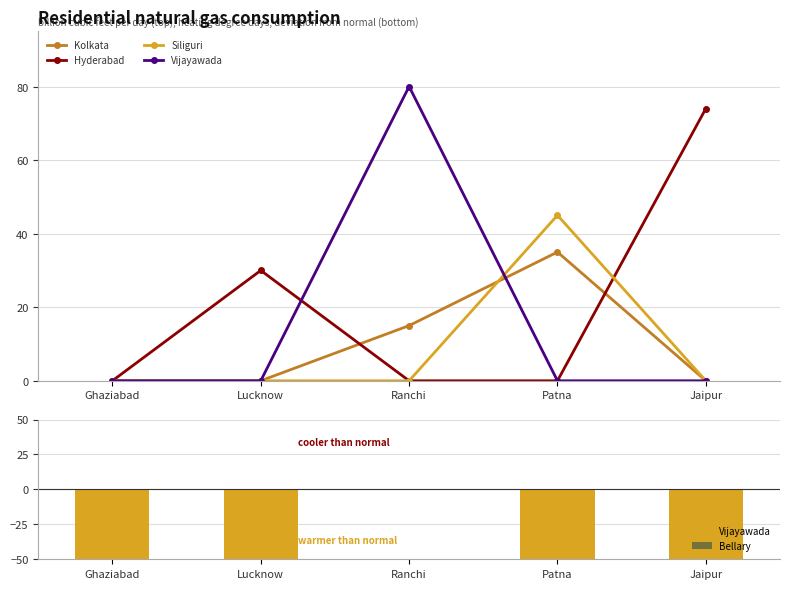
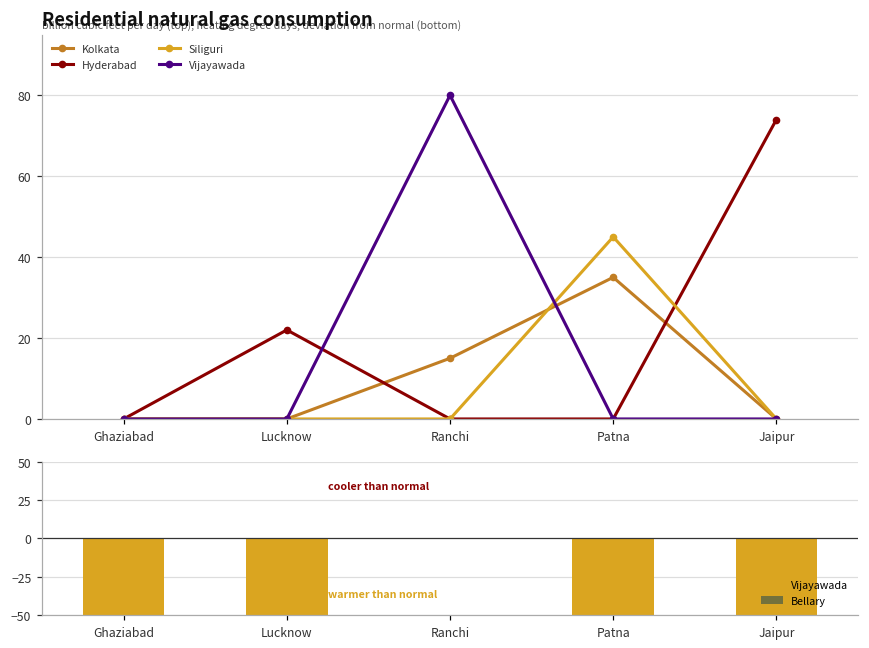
Residential natural gas consumption, Hyderabad, Lucknow: 30 -> 22
